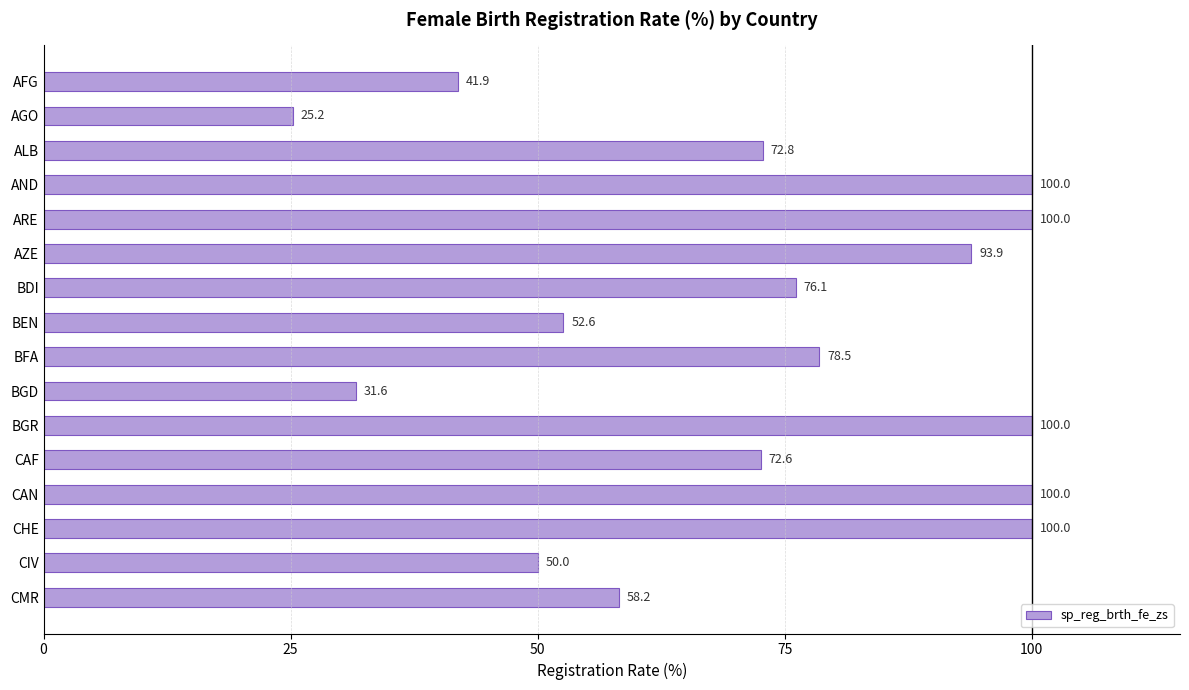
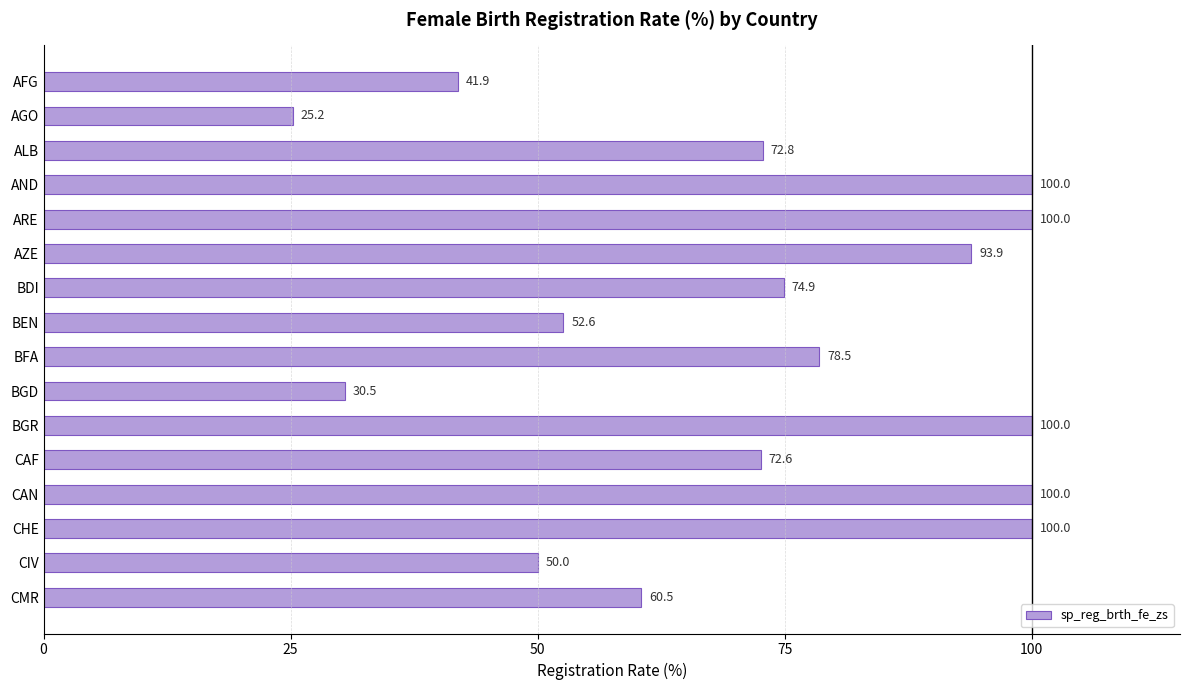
BDI: 76.1 -> 74.9
BGD: 31.6 -> 30.5
CMR: 58.2 -> 60.5
